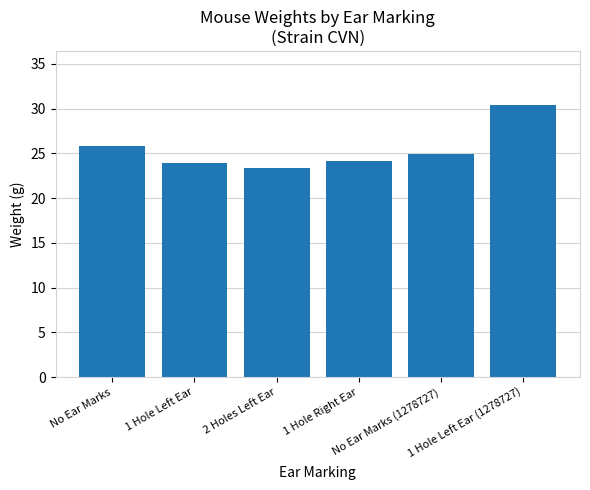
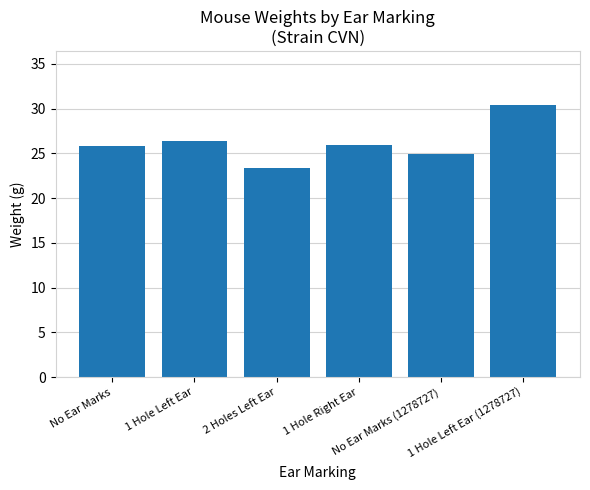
1 Hole Left Ear: 24 -> 26
1 Hole Right Ear: 24 -> 26
